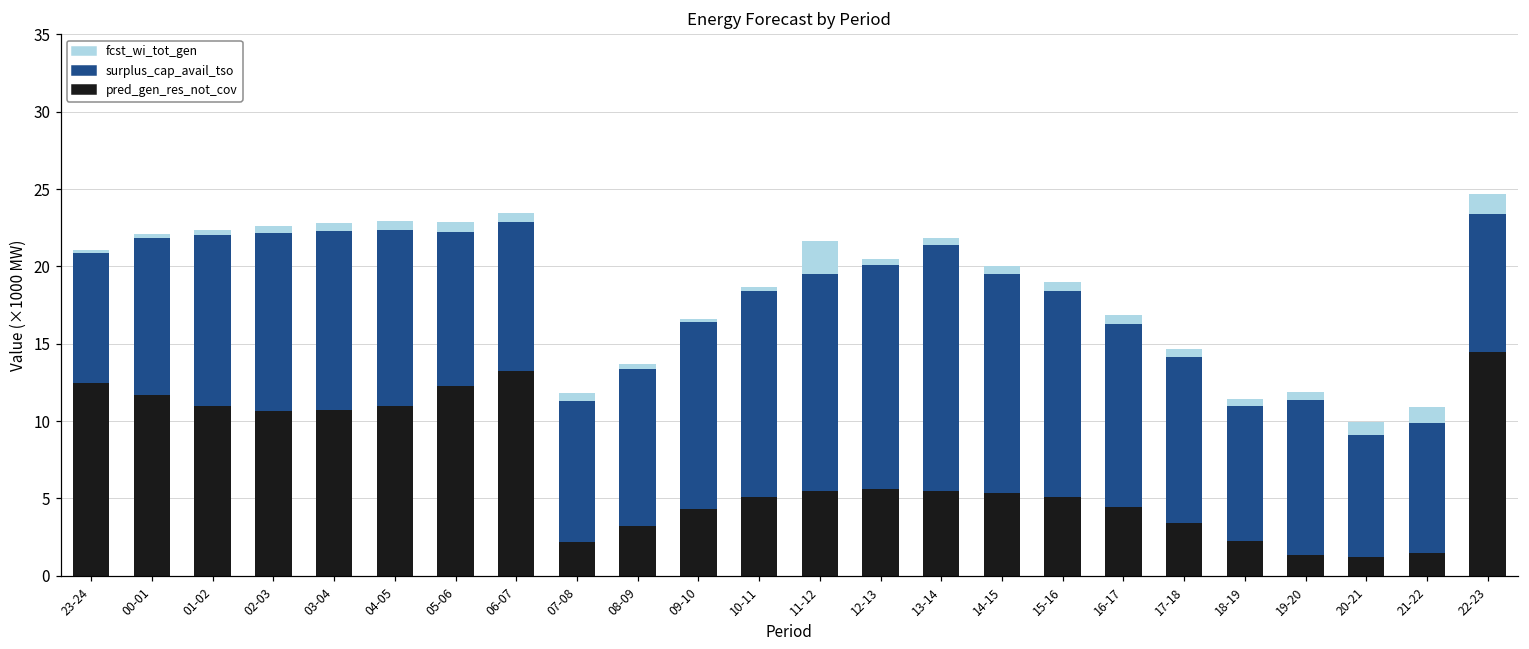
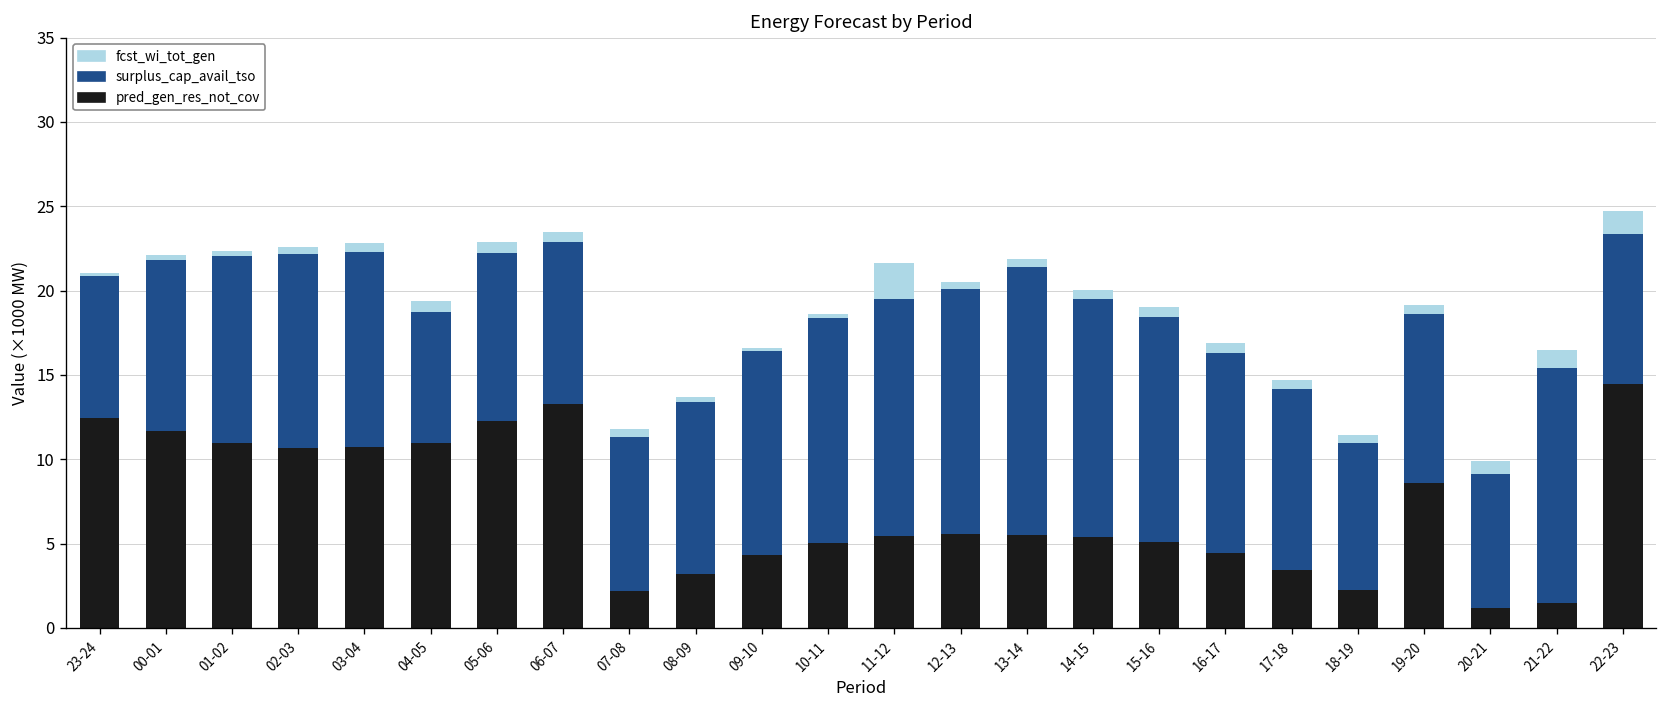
surplus_cap_avail_tso, 04-05: 11.3 -> 7.8
pred_gen_res_not_cov, 19-20: 1.3 -> 8.6
surplus_cap_avail_tso, 21-22: 8.4 -> 13.9
